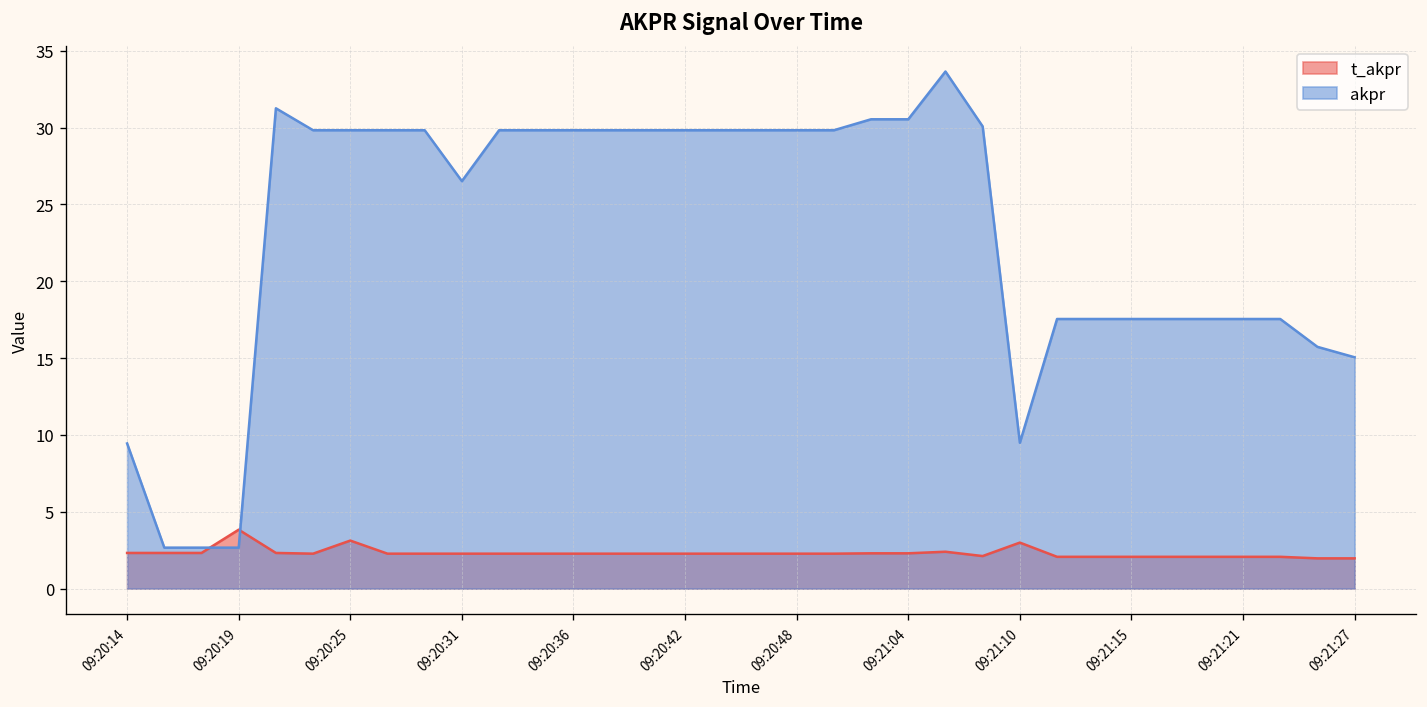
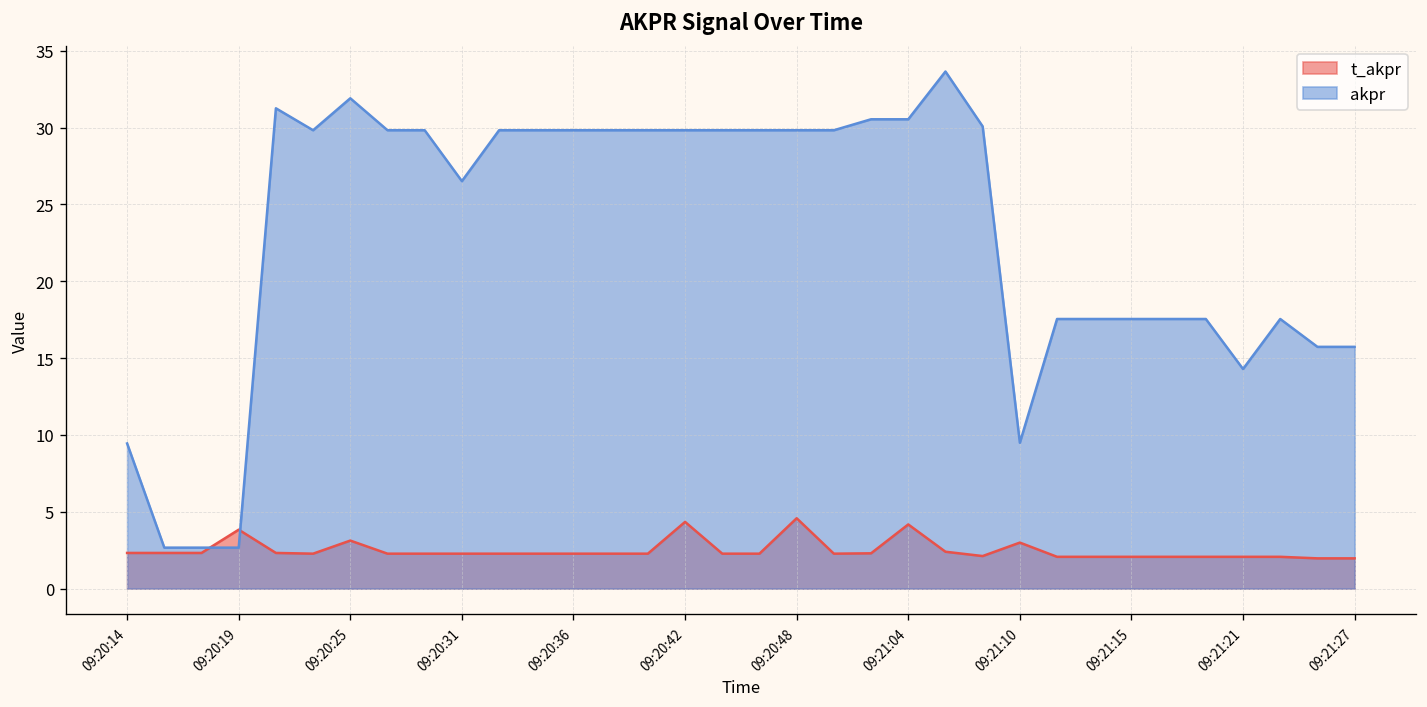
akpr, 09:20:25: 29.8 -> 31.9
t_akpr, 09:20:42: 2.3 -> 4.3
t_akpr, 09:20:48: 2.3 -> 4.6
t_akpr, 09:21:04: 2.3 -> 4.2
akpr, 09:21:21: 17.5 -> 14.3
akpr, 09:21:27: 15.1 -> 15.7
